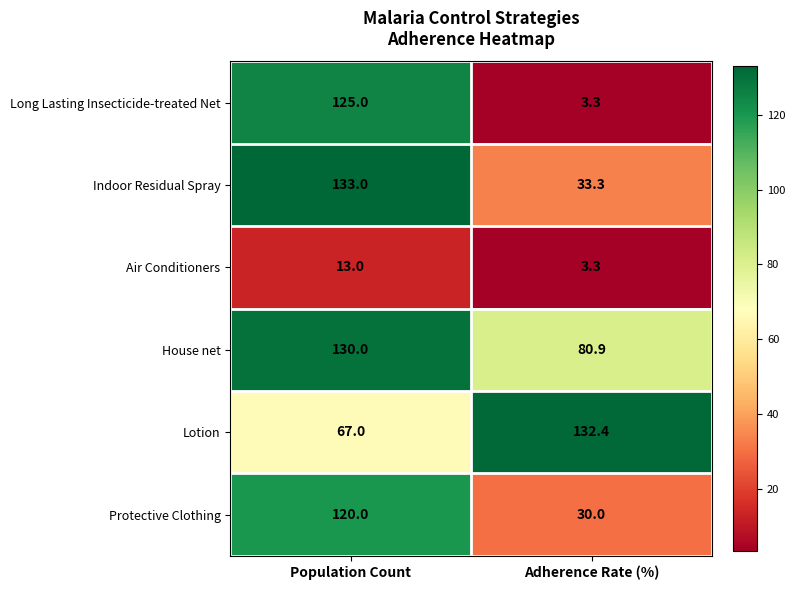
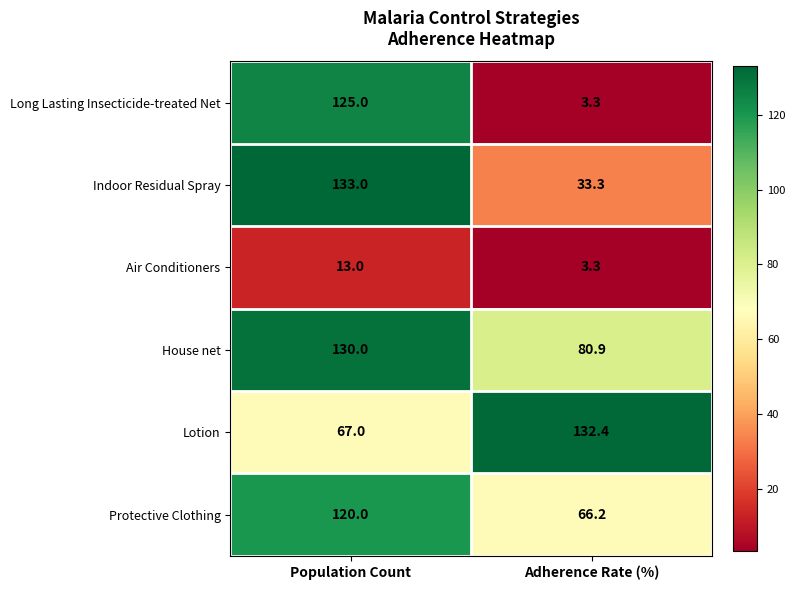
Protective Clothing, Adherence Rate (%): 30.0 -> 66.2
